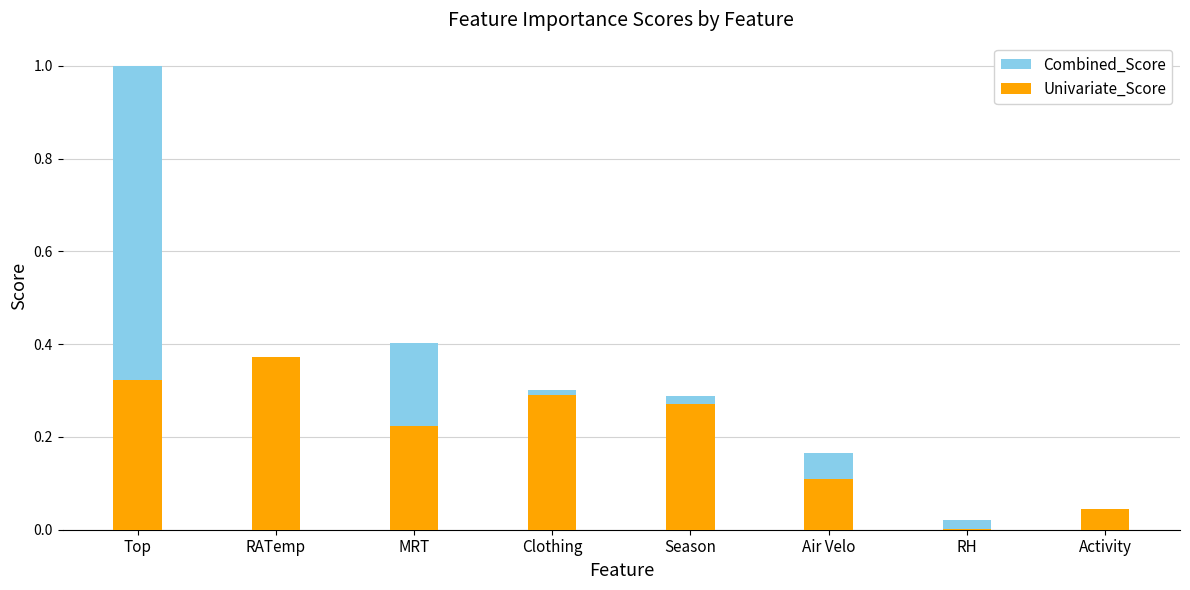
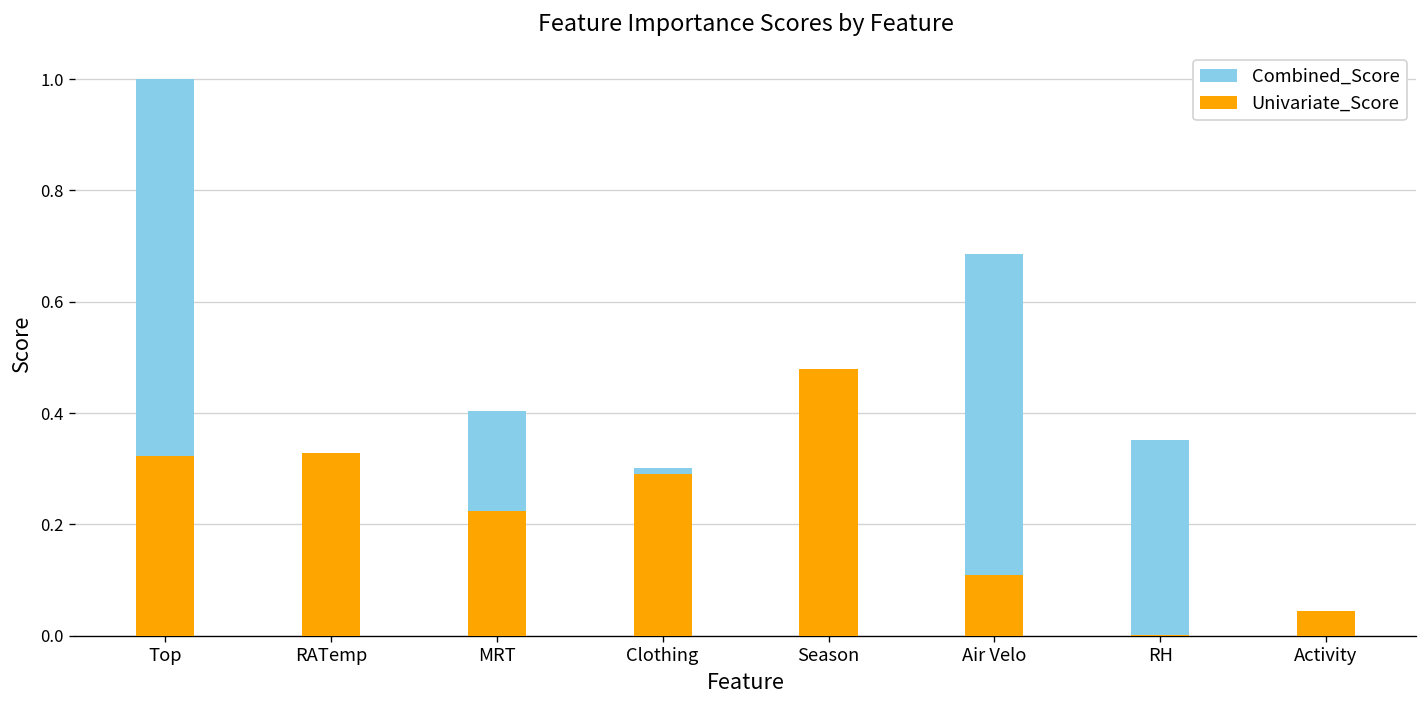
Univariate_Score, RATemp: 0.37 -> 0.33
Univariate_Score, Season: 0.27 -> 0.48
Combined_Score, Air Velo: 0.17 -> 0.69
Combined_Score, RH: 0.02 -> 0.35
